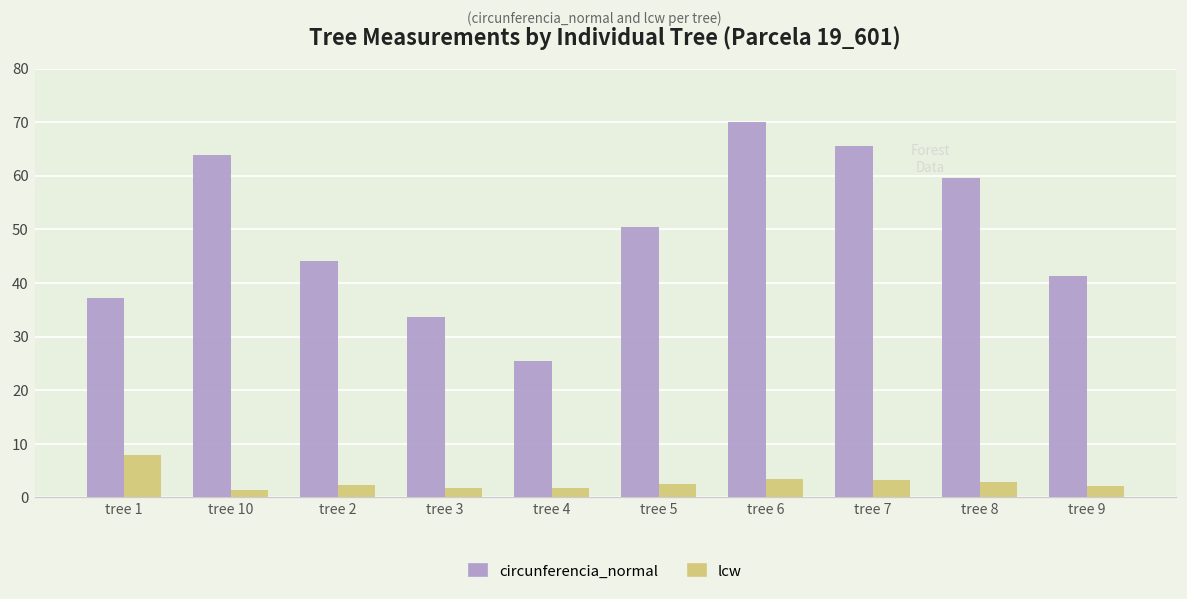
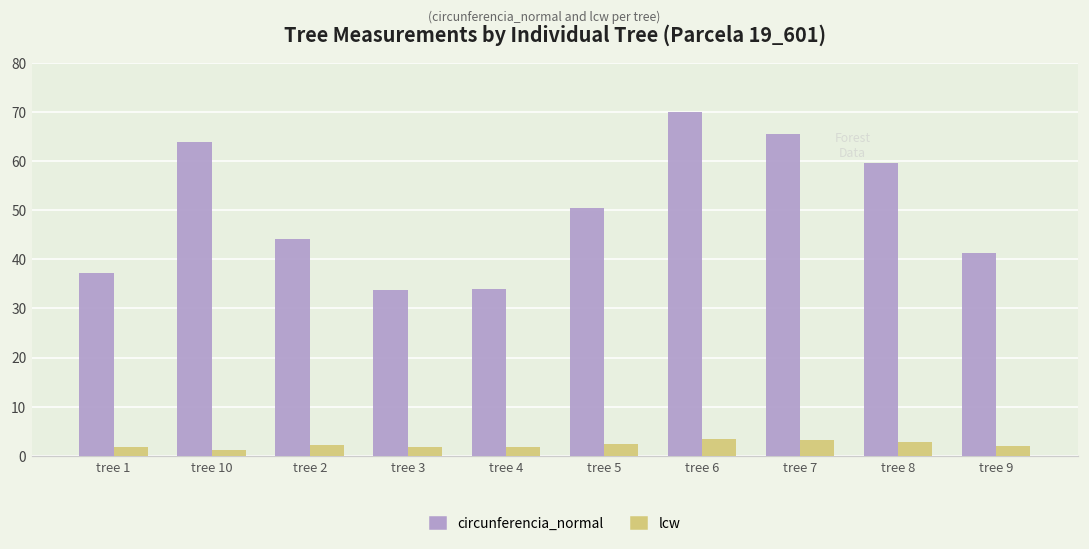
lcw, tree 1: 8 -> 2
circunferencia_normal, tree 4: 25 -> 34
